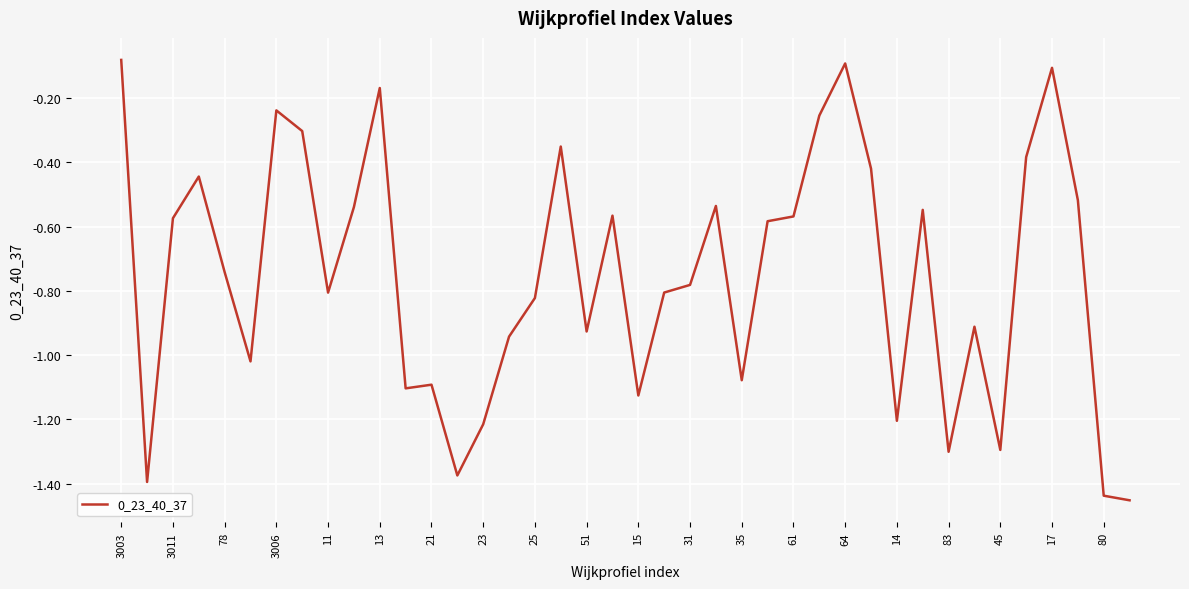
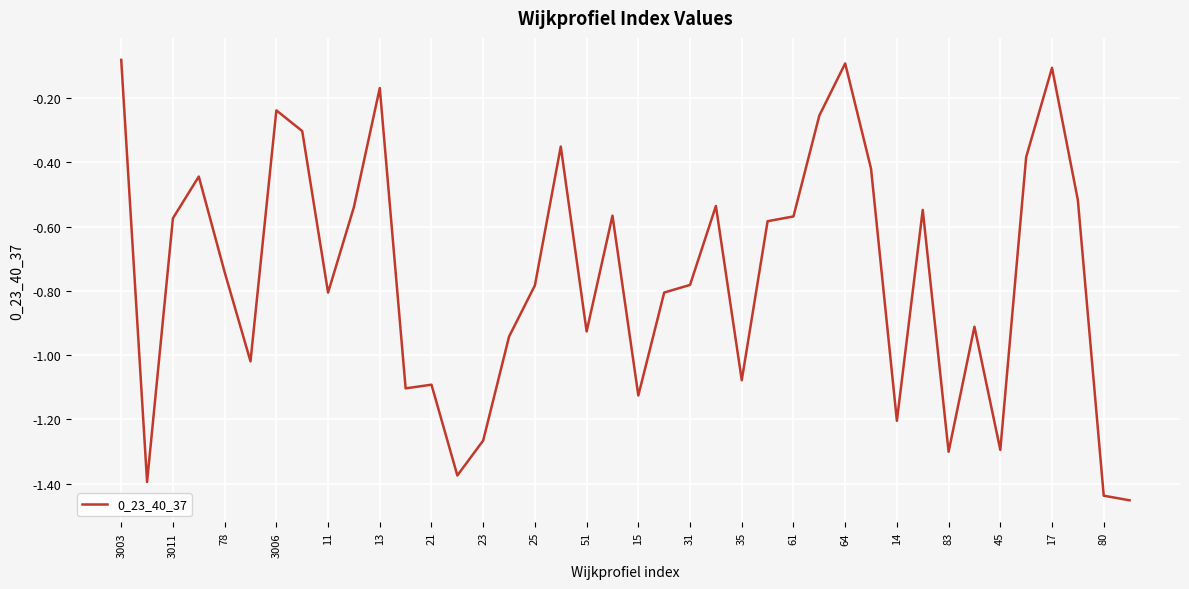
23: -1.22 -> -1.27
25: -0.82 -> -0.78
